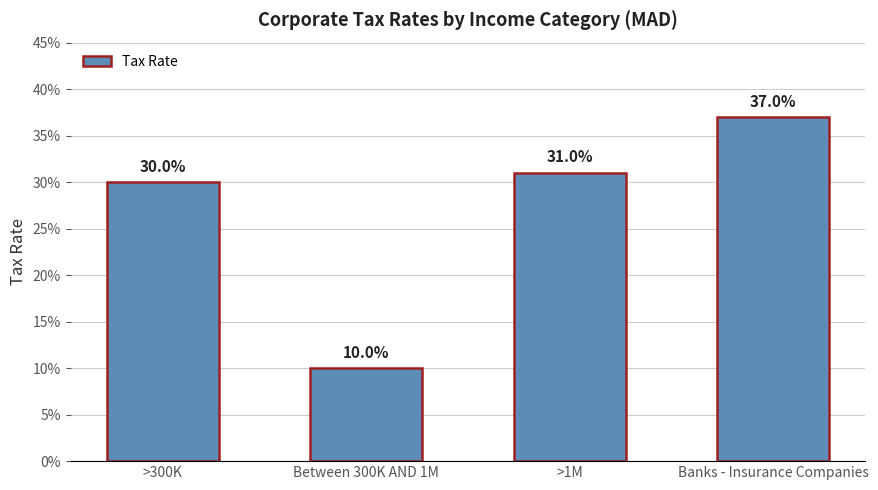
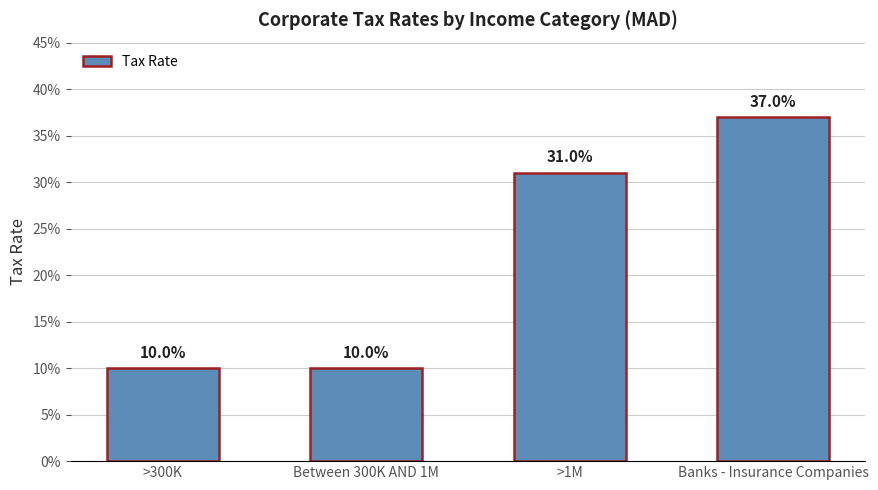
>300K: 30.0% -> 10.0%
